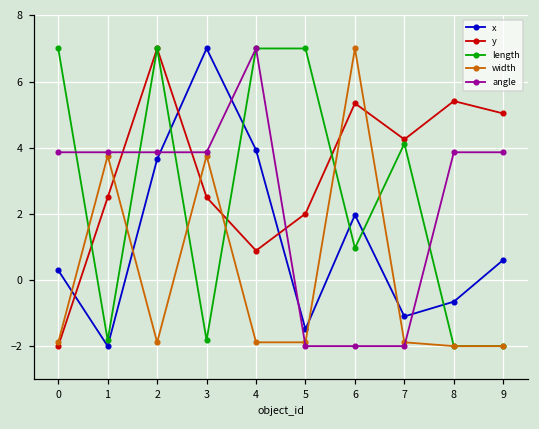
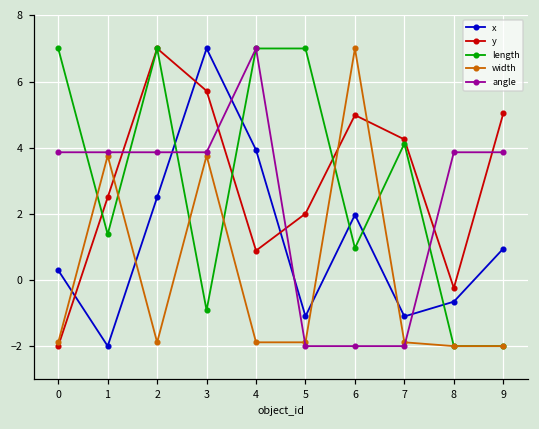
length, 1: -1.8 -> 1.4
x, 2: 3.7 -> 2.5
y, 3: 2.5 -> 5.7
length, 3: -1.8 -> -0.9
x, 5: -1.5 -> -1.1
y, 6: 5.3 -> 5.0
y, 8: 5.4 -> -0.2
x, 9: 0.6 -> 0.9
